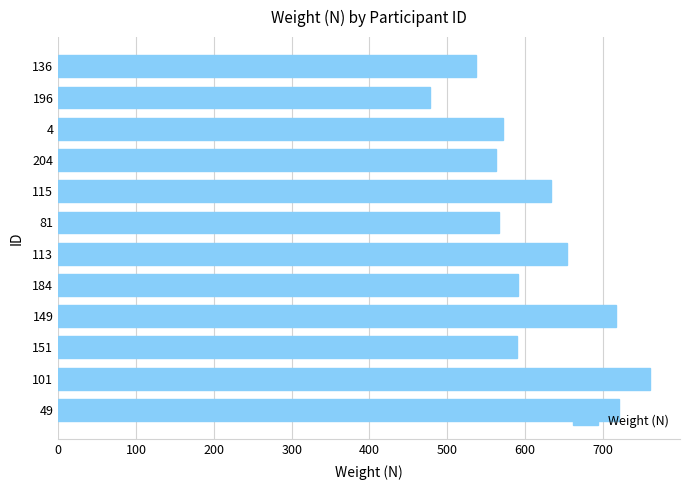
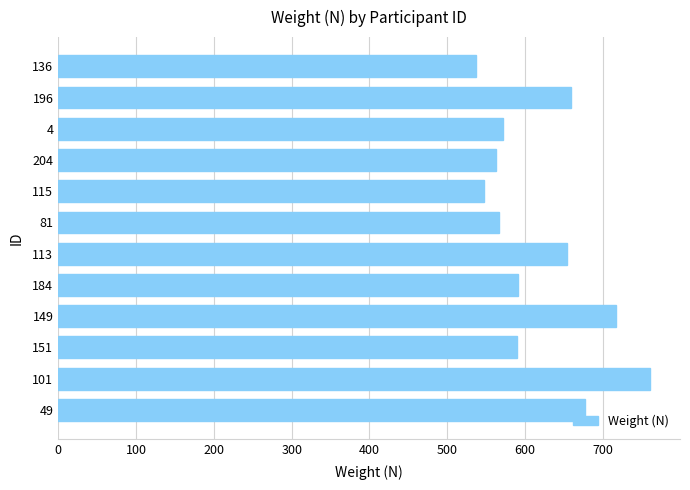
196: 480 -> 660
115: 630 -> 550
49: 720 -> 680
